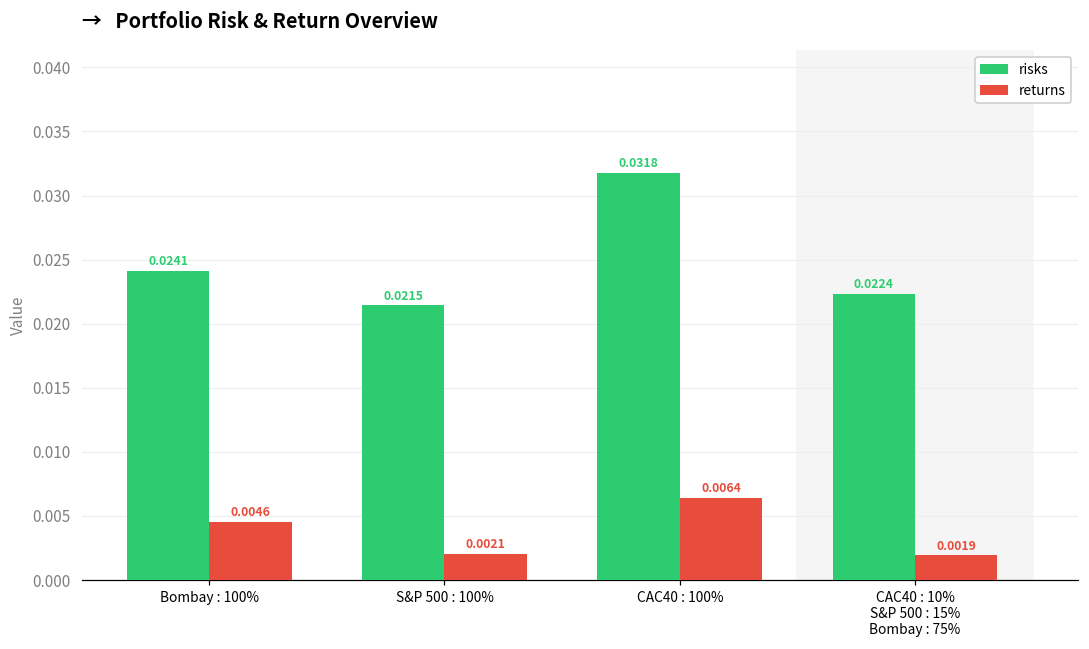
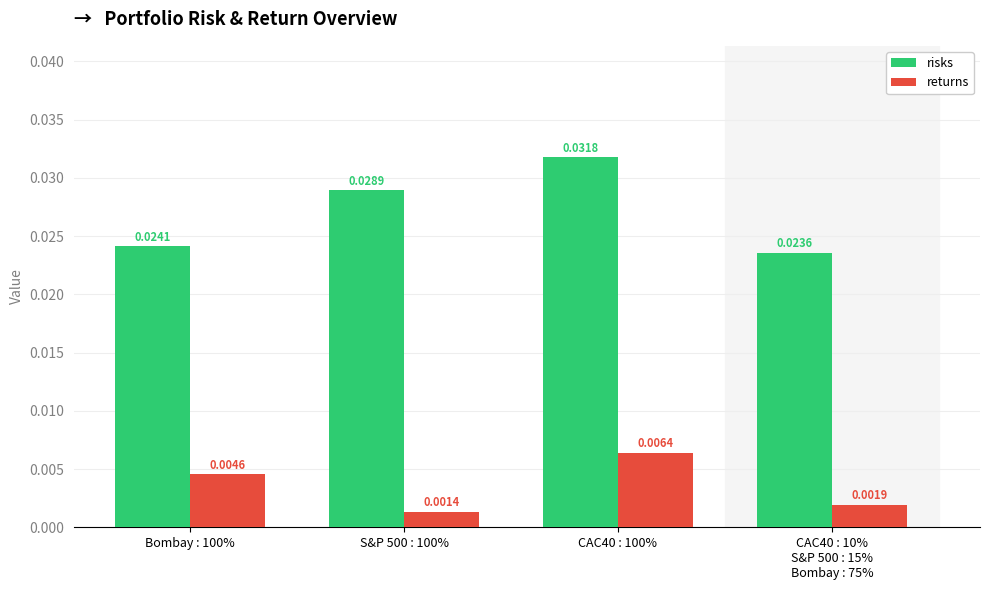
risks, S&P 500 : 100%: 0.0215 -> 0.0289
returns, S&P 500 : 100%: 0.0021 -> 0.0014
risks, CAC40 : 10% S&P 500 : 15% Bombay : 75%: 0.0224 -> 0.0236
